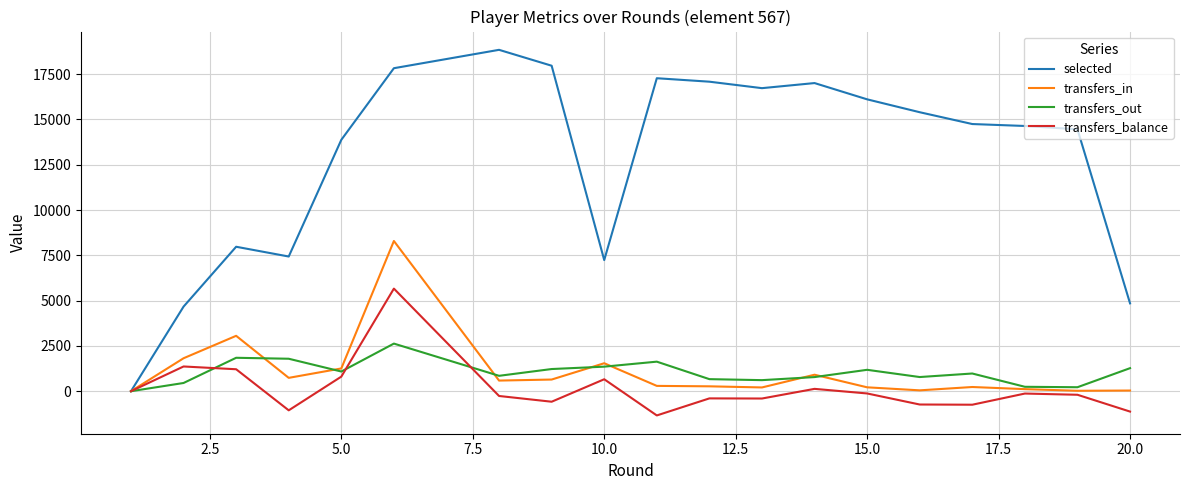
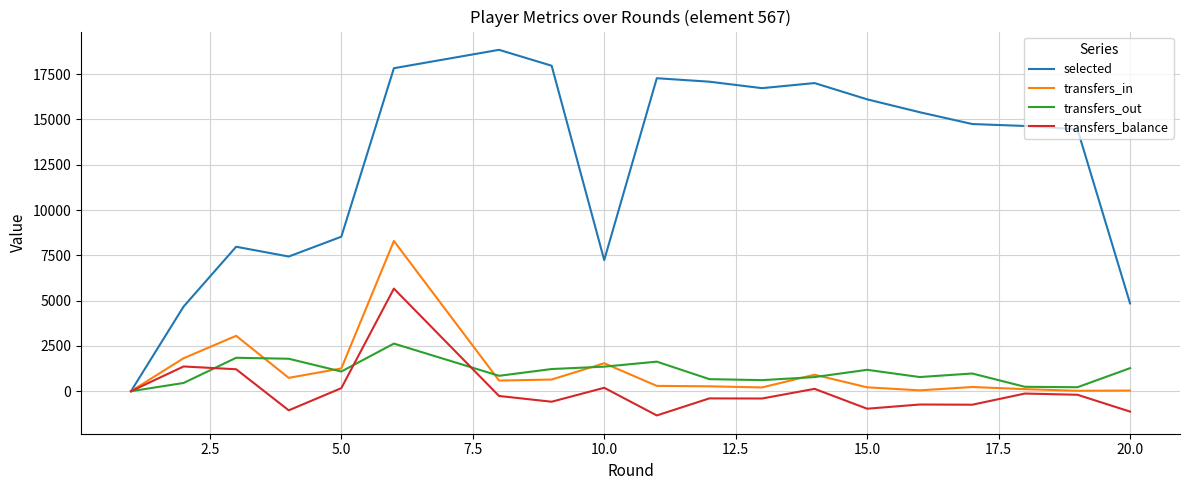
selected, 5.0: 13900 -> 8500
transfers_balance, 5.0: 800 -> 200
transfers_balance, 10.0: 700 -> 200
transfers_balance, 15.0: -100 -> -1000
